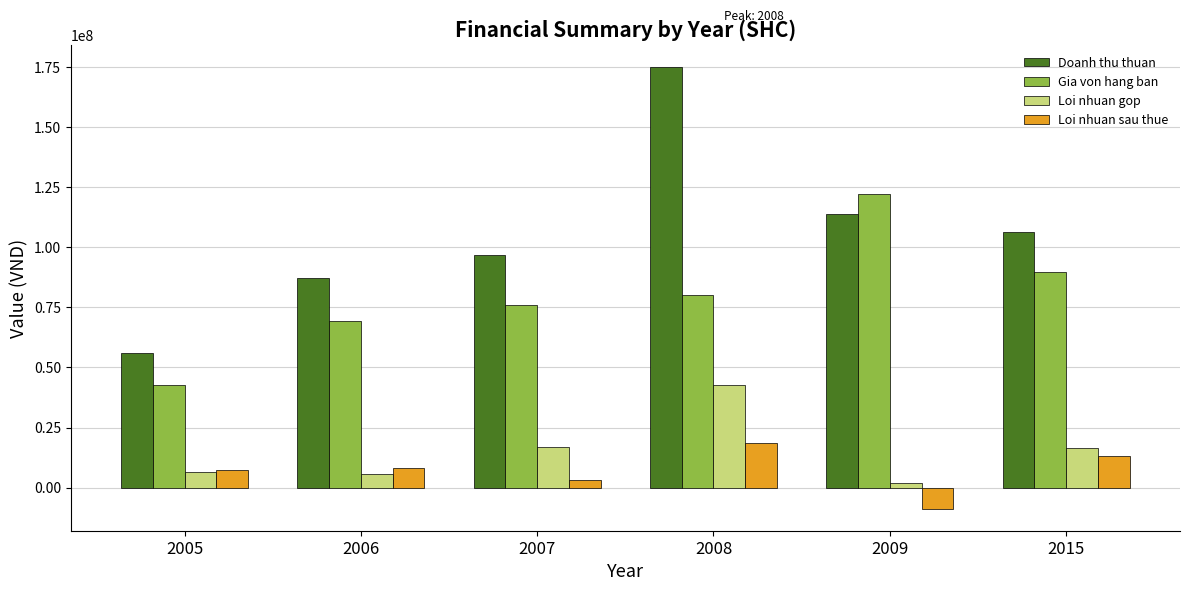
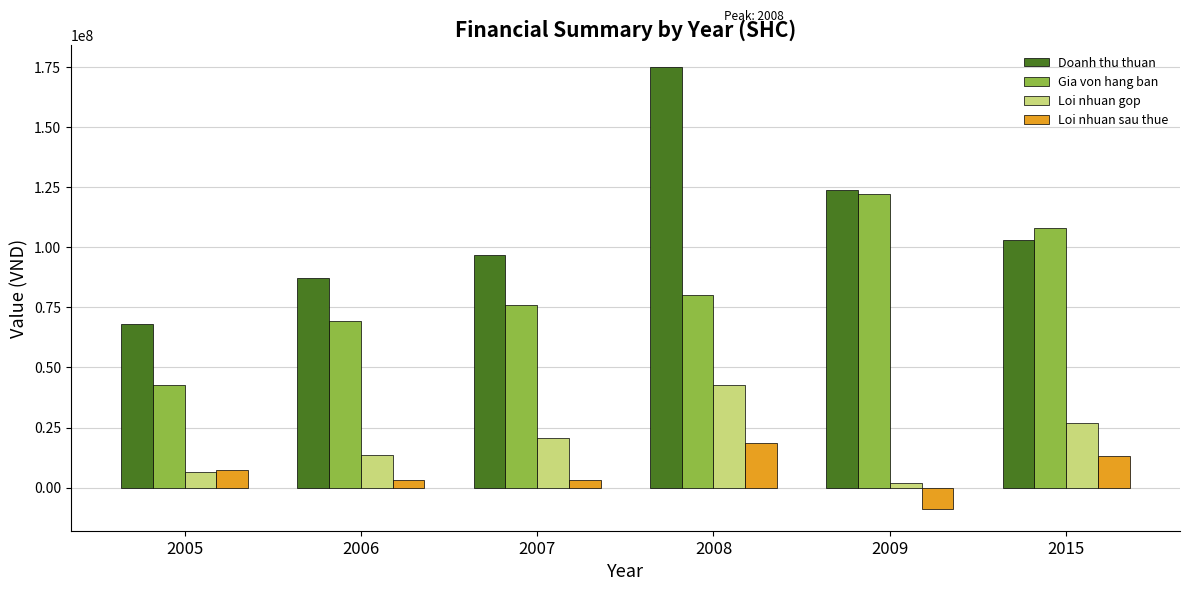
Doanh thu thuan, 2005: 56000000 -> 68000000
Loi nhuan gop, 2006: 6000000 -> 14000000
Loi nhuan sau thue, 2006: 8000000 -> 3000000
Loi nhuan gop, 2007: 17000000 -> 20000000
Doanh thu thuan, 2009: 114000000 -> 124000000
Doanh thu thuan, 2015: 106000000 -> 103000000
Gia von hang ban, 2015: 90000000 -> 108000000
Loi nhuan gop, 2015: 17000000 -> 27000000
